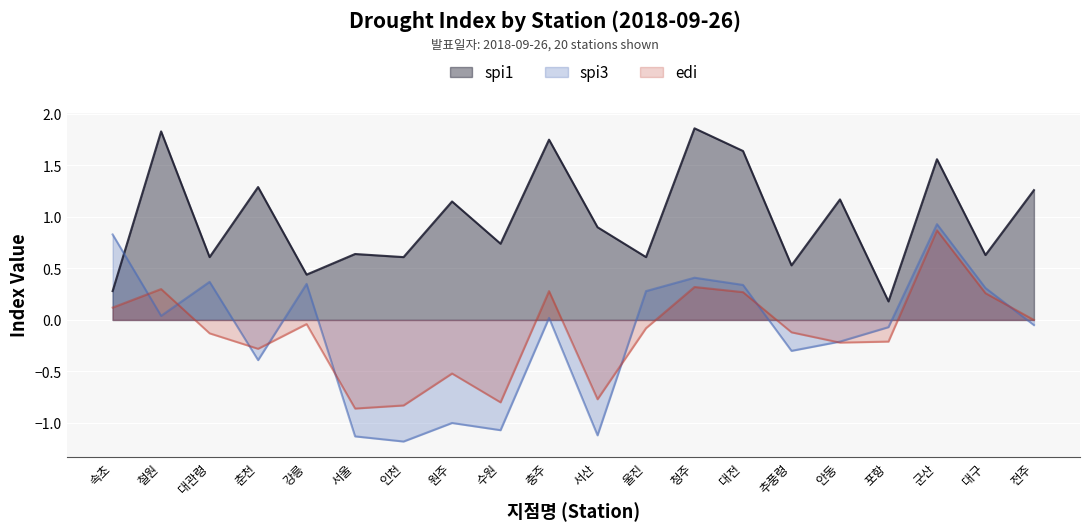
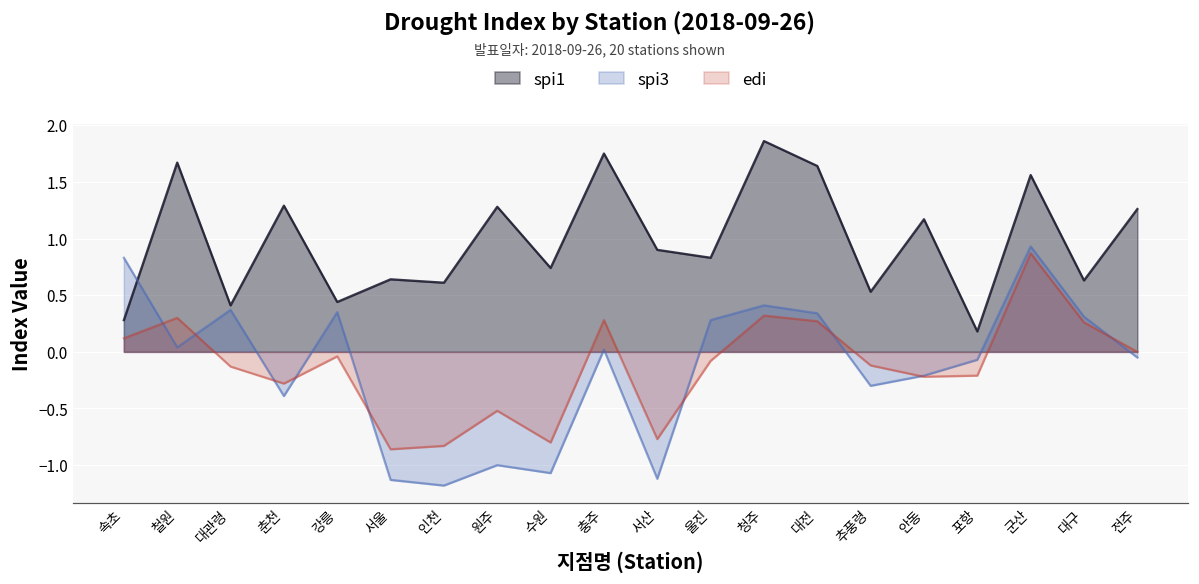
spi1, 철원: 1.83 -> 1.67
spi1, 대관령: 0.61 -> 0.41
spi1, 원주: 1.15 -> 1.28
spi1, 울진: 0.61 -> 0.83
